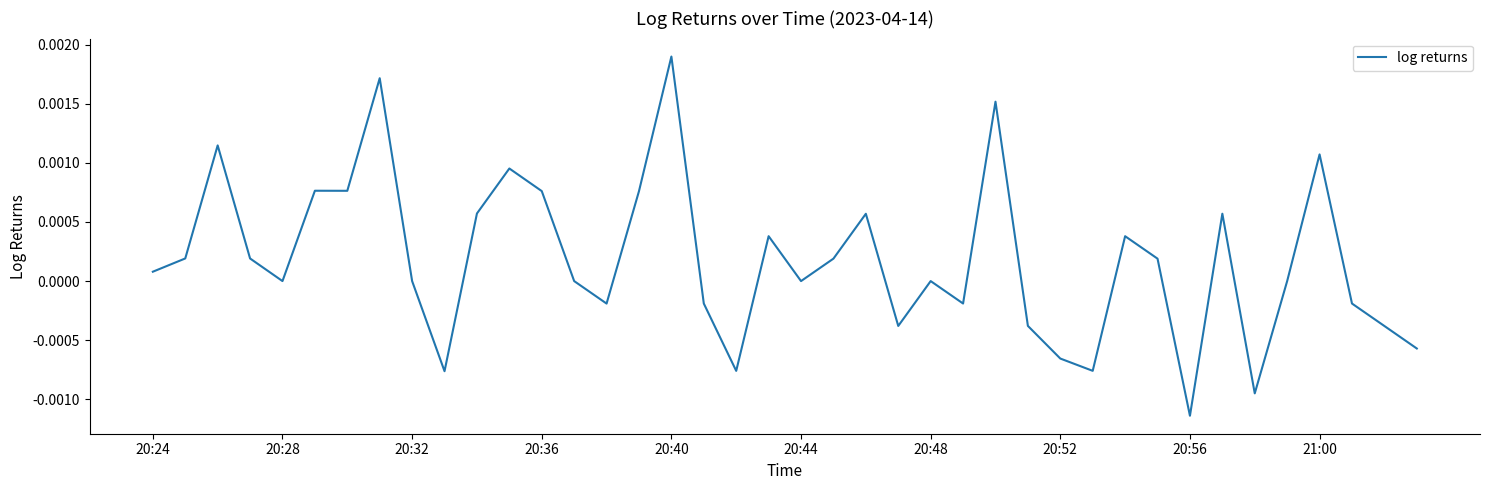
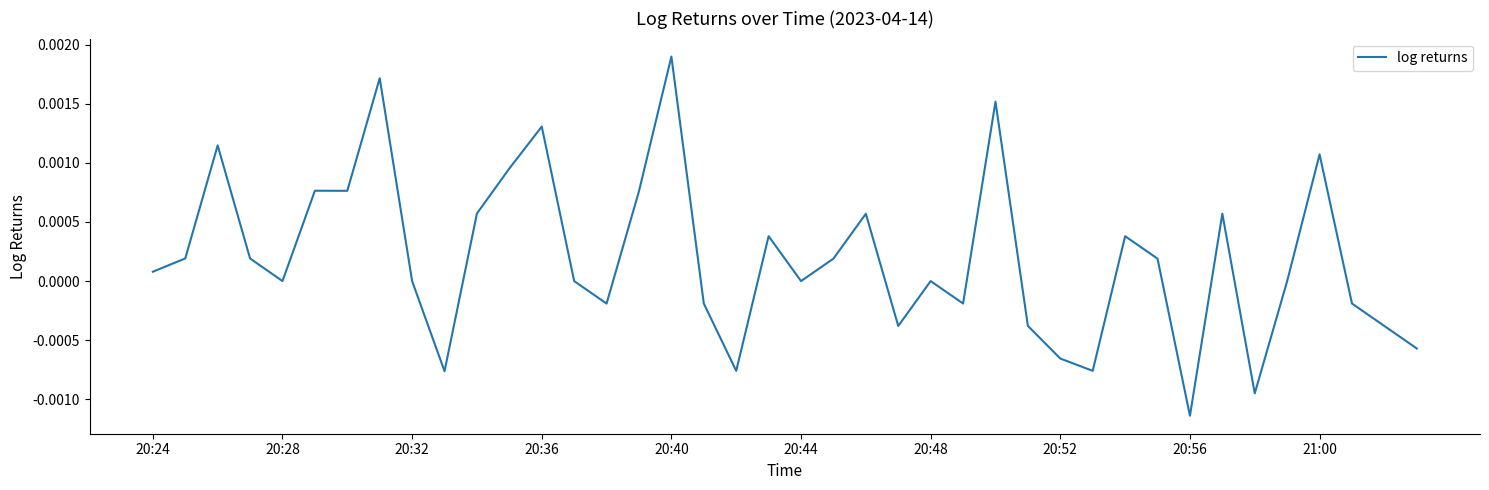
20:36: 0.00076 -> 0.00131
